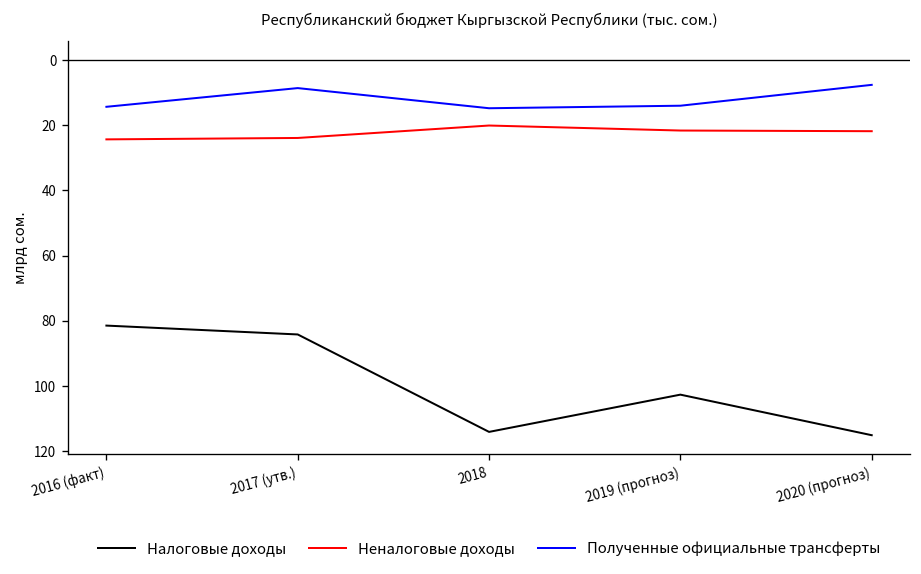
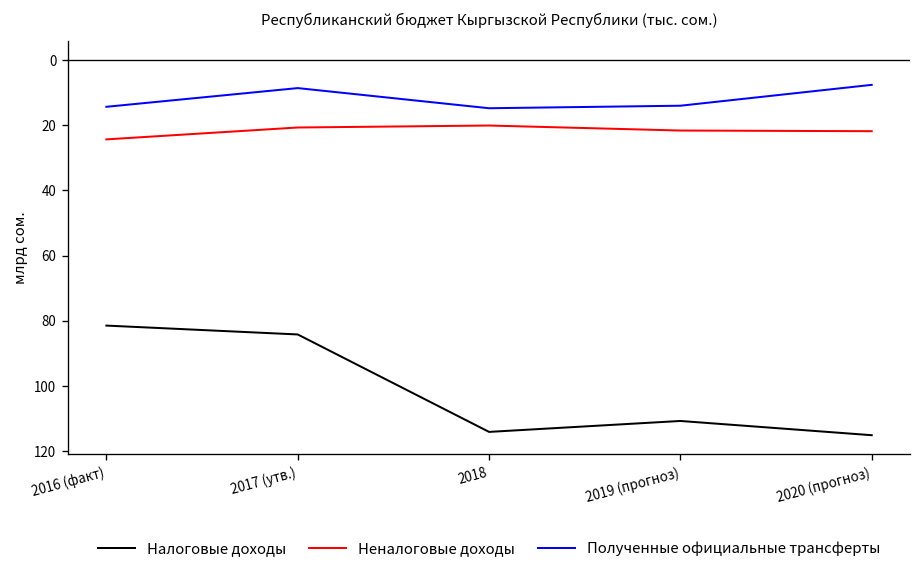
Неналоговые доходы, 2017 (утв.): 24 -> 21
Налоговые доходы, 2019 (прогноз): 103 -> 111
